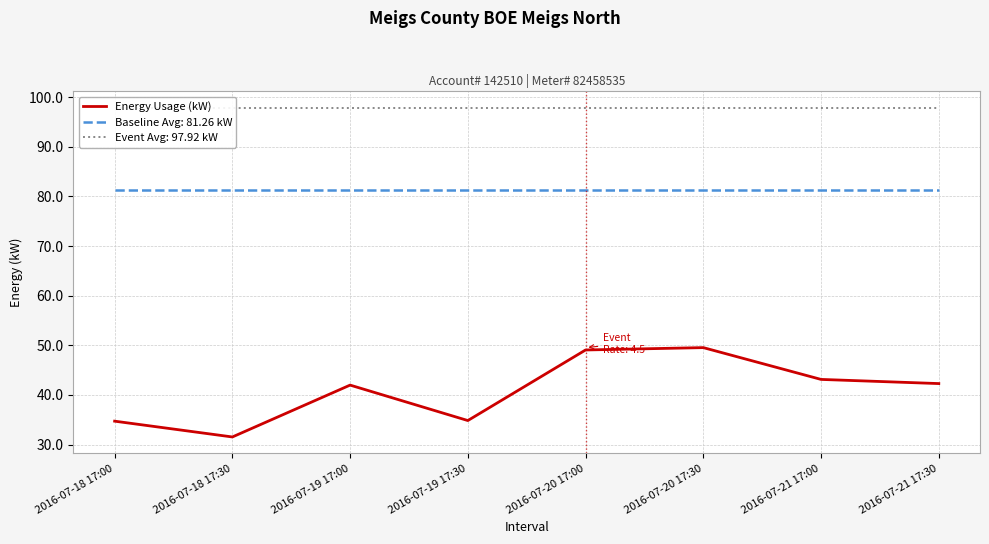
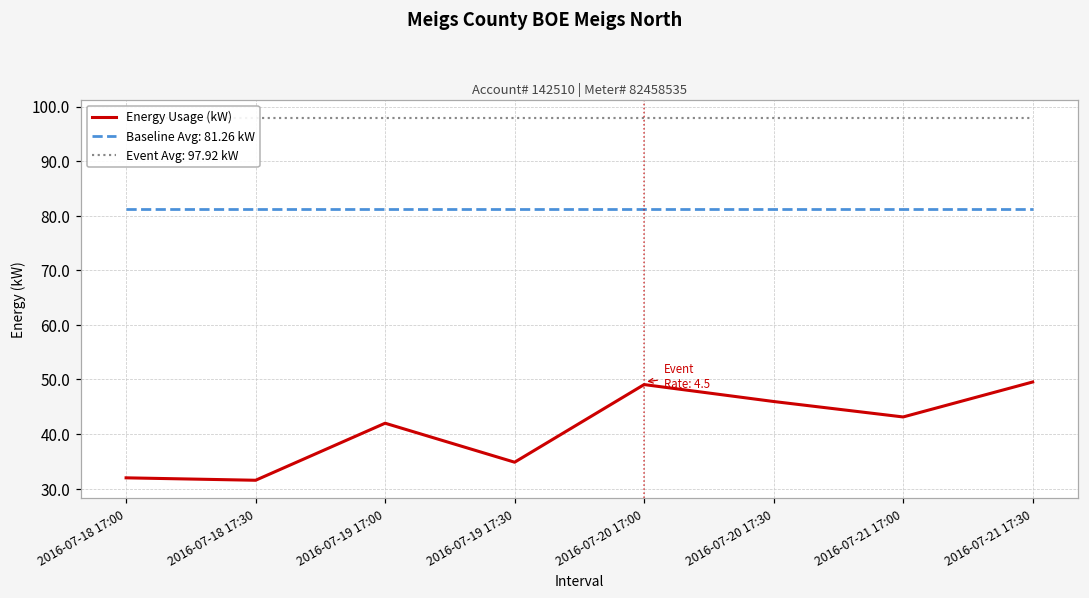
Energy Usage (kW), 2016-07-18 17:00: 35 -> 32
Energy Usage (kW), 2016-07-20 17:30: 50 -> 46
Energy Usage (kW), 2016-07-21 17:30: 42 -> 50
